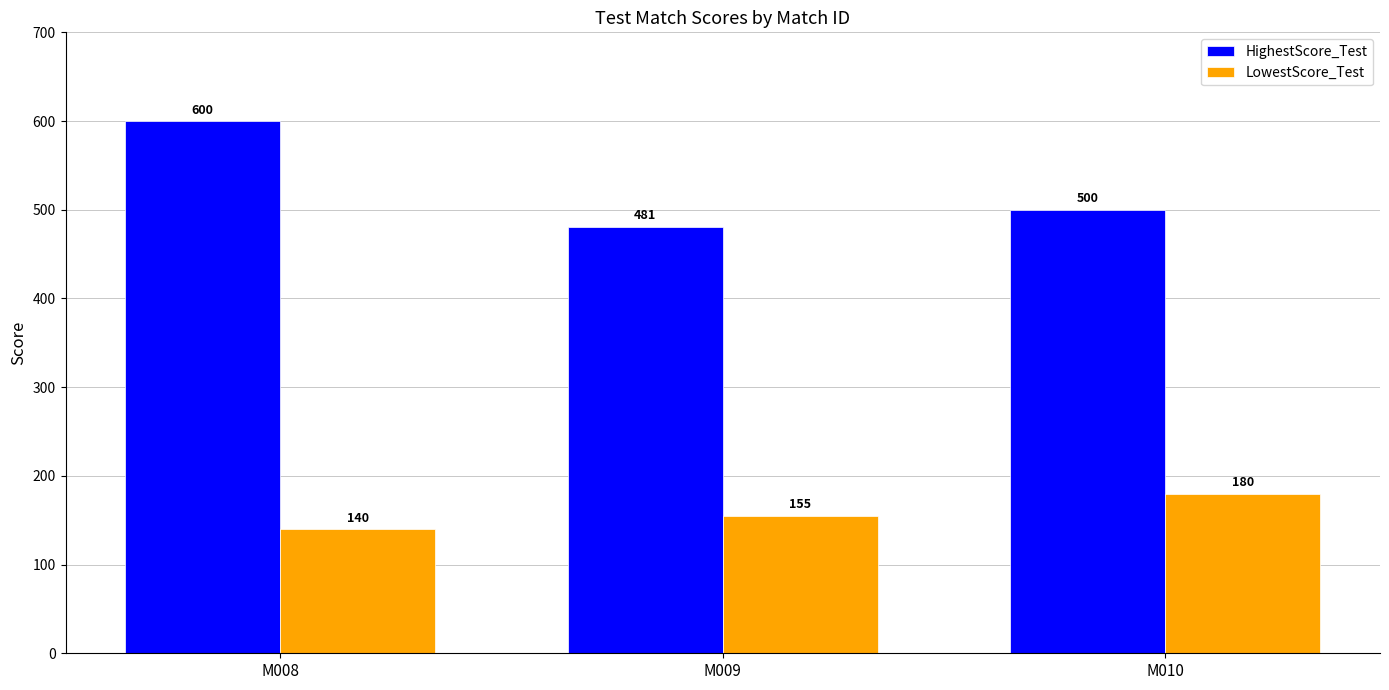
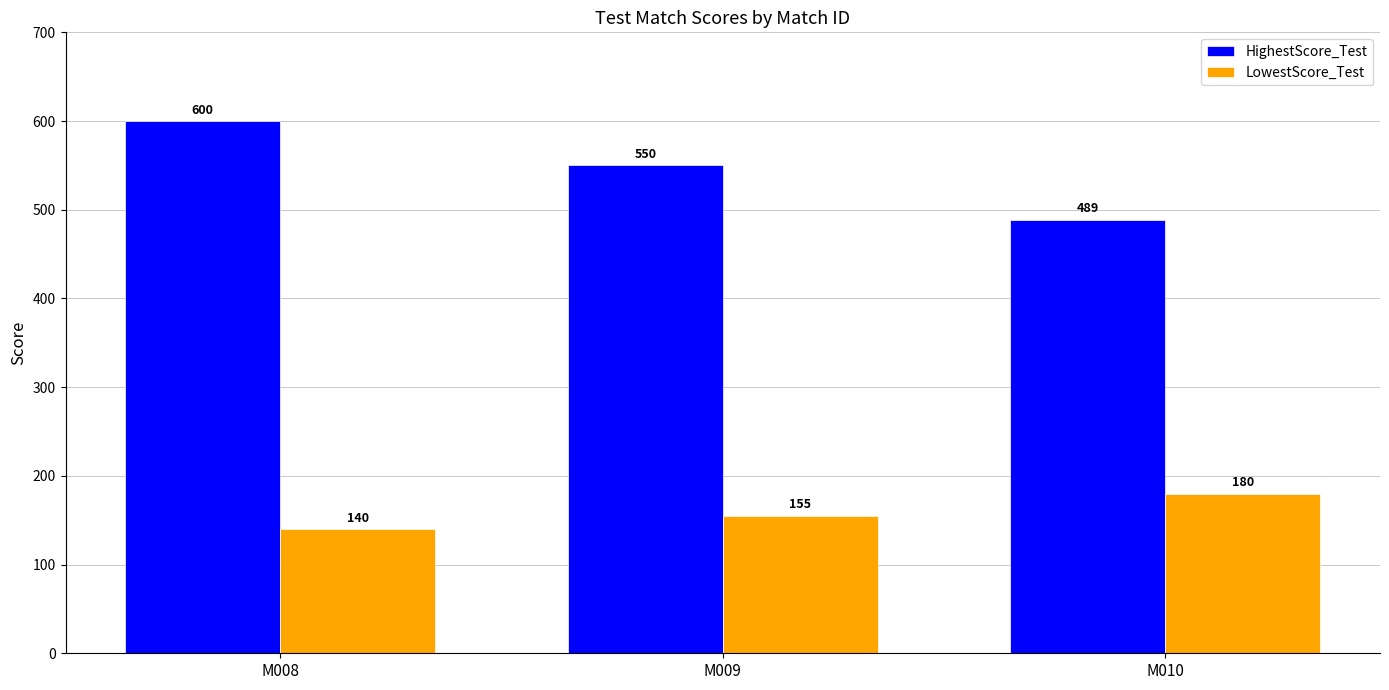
HighestScore_Test, M009: 481 -> 550
HighestScore_Test, M010: 500 -> 489
